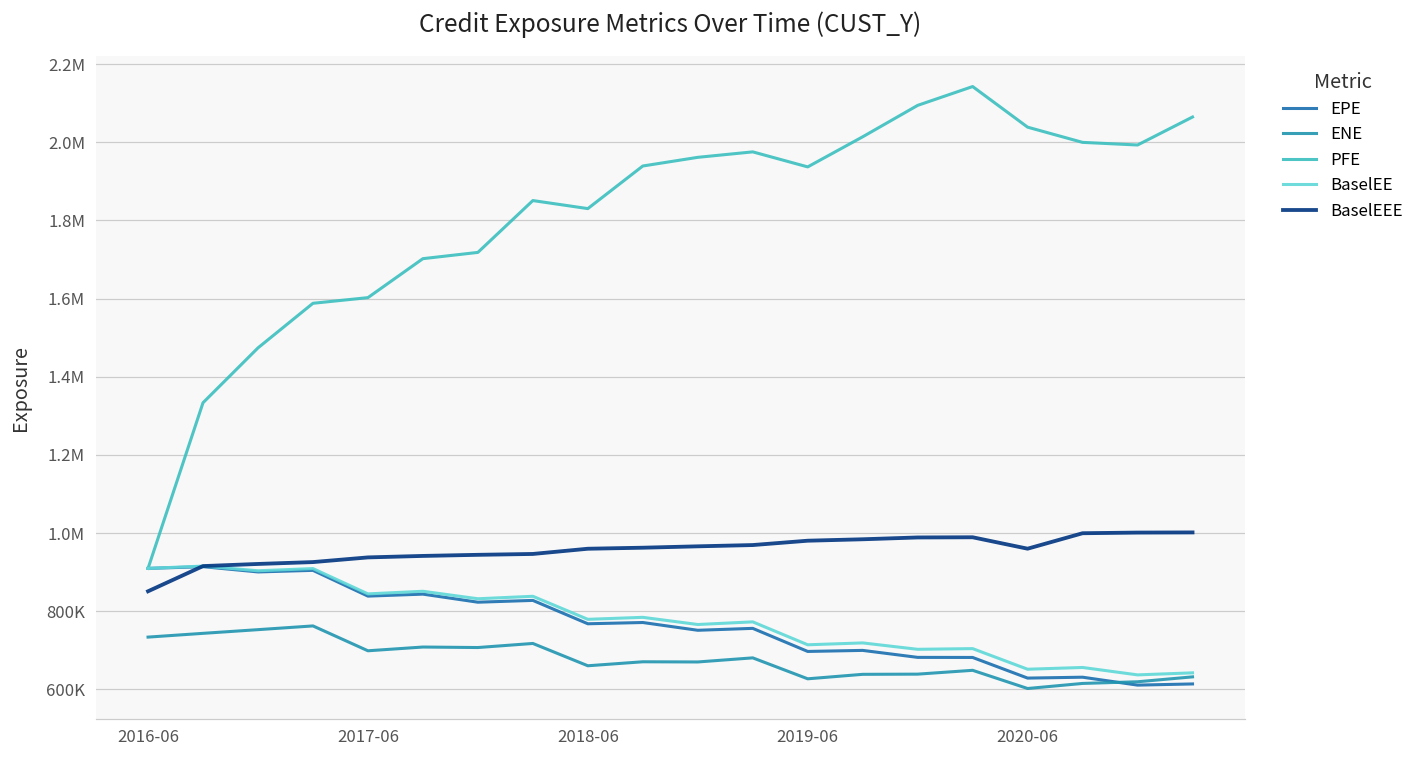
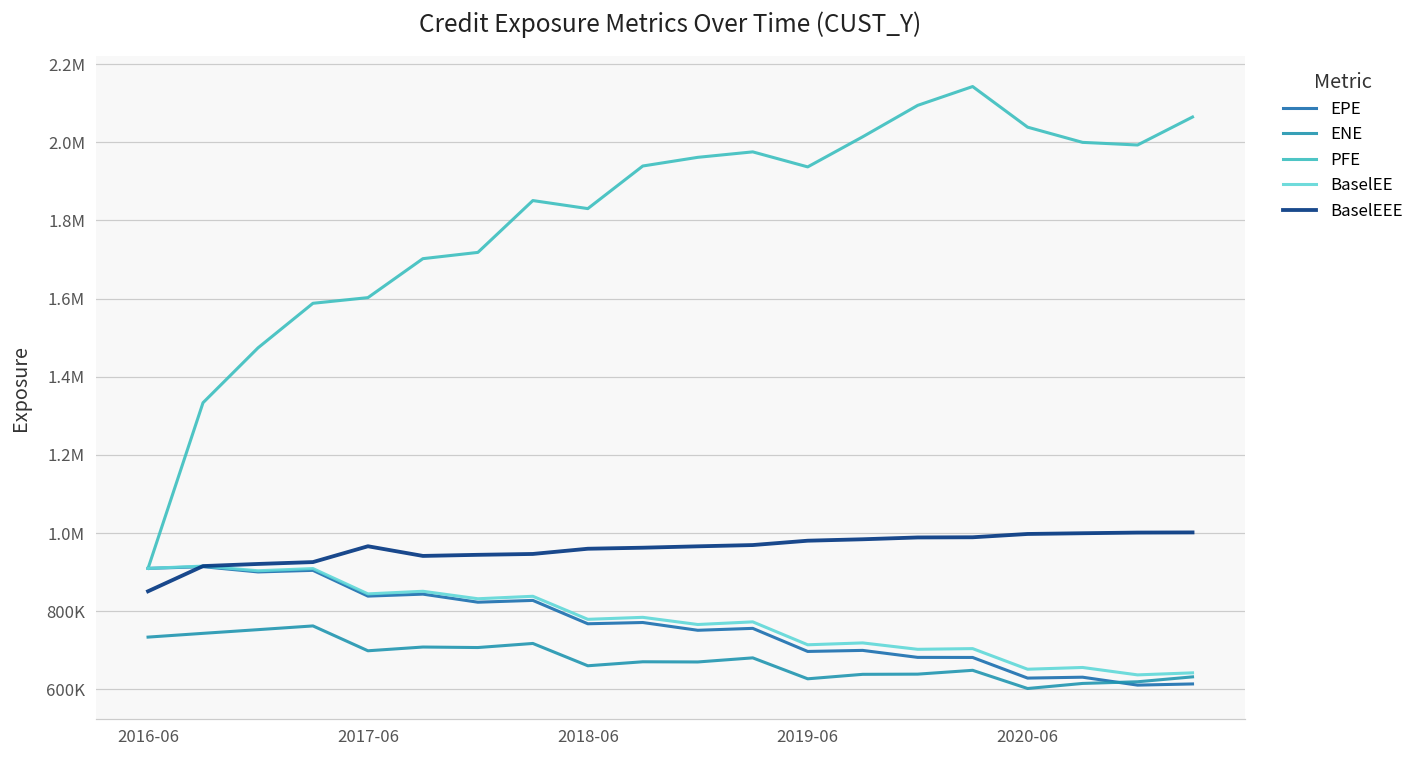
BaselEEE, 2017-06: 940000 -> 970000
BaselEEE, 2020-06: 960000 -> 1000000
